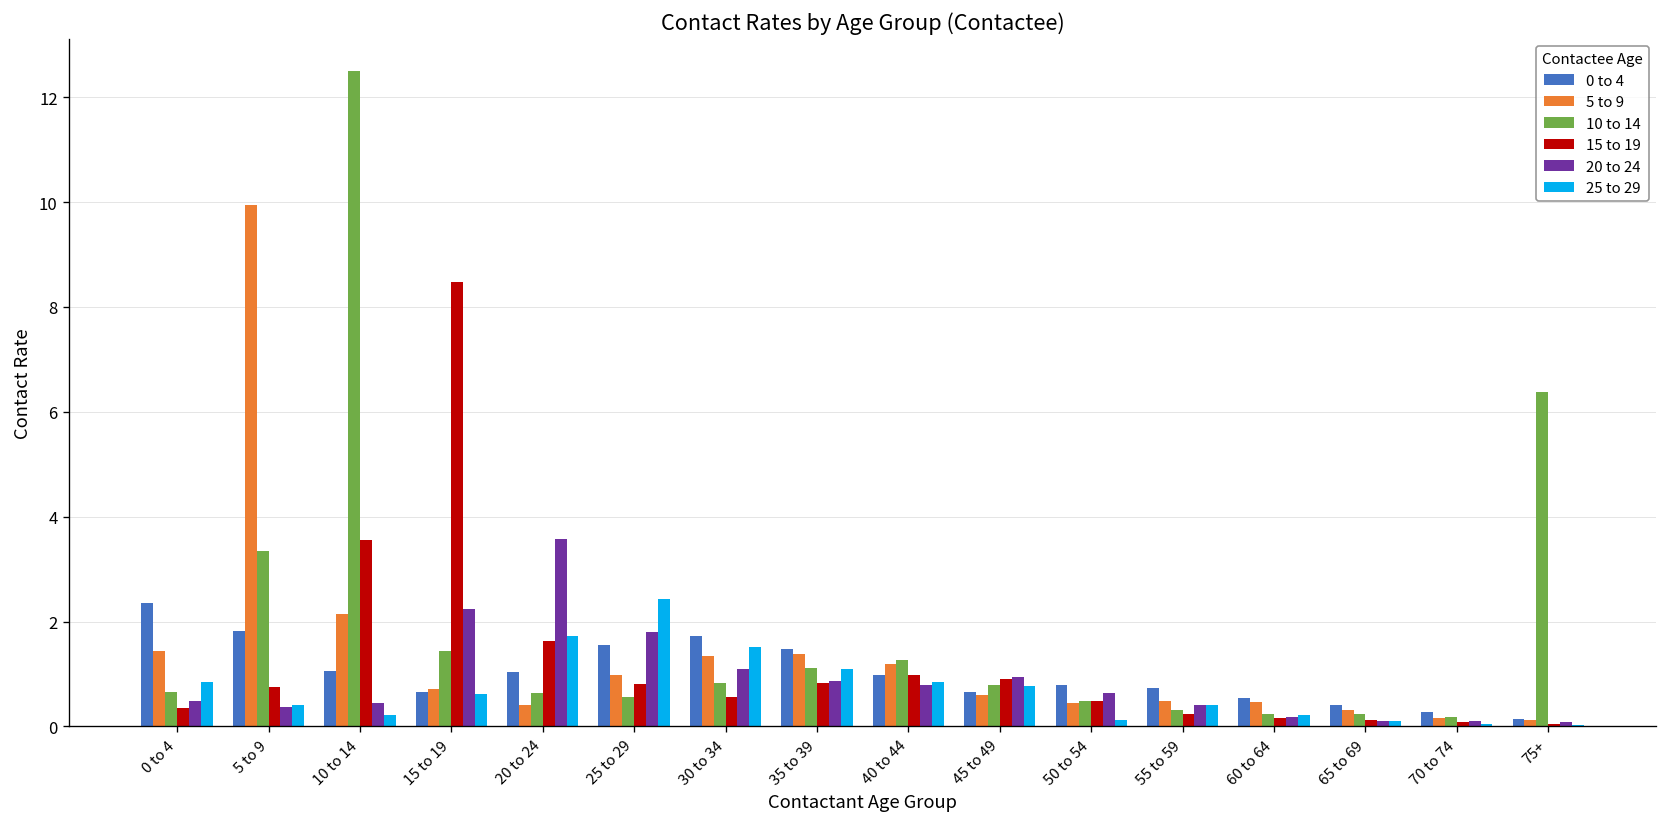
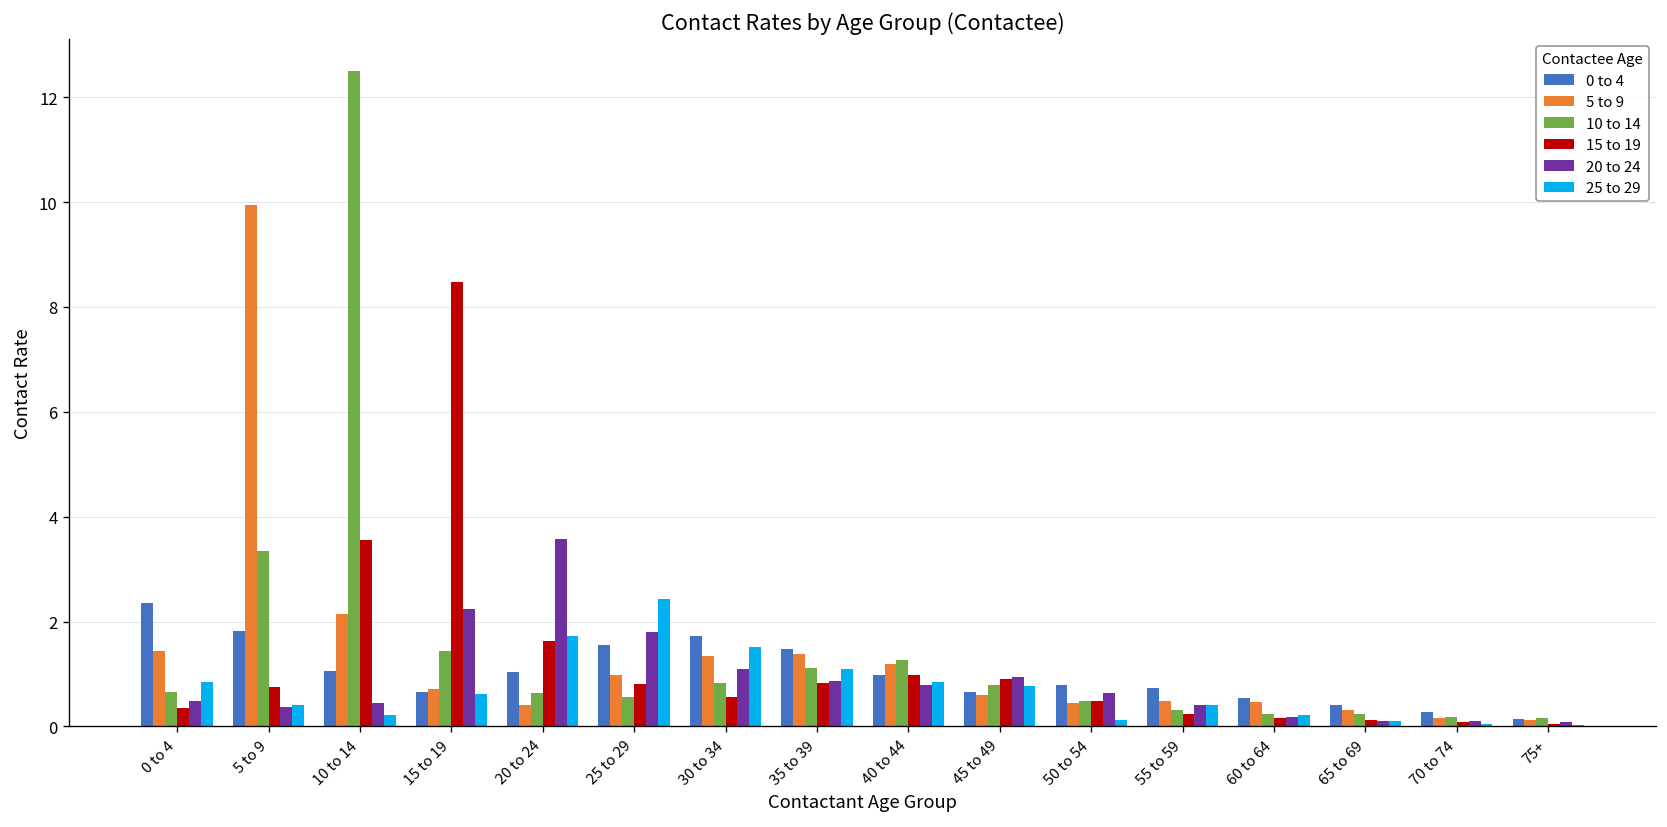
10 to 14, 75+: 6.4 -> 0.2
